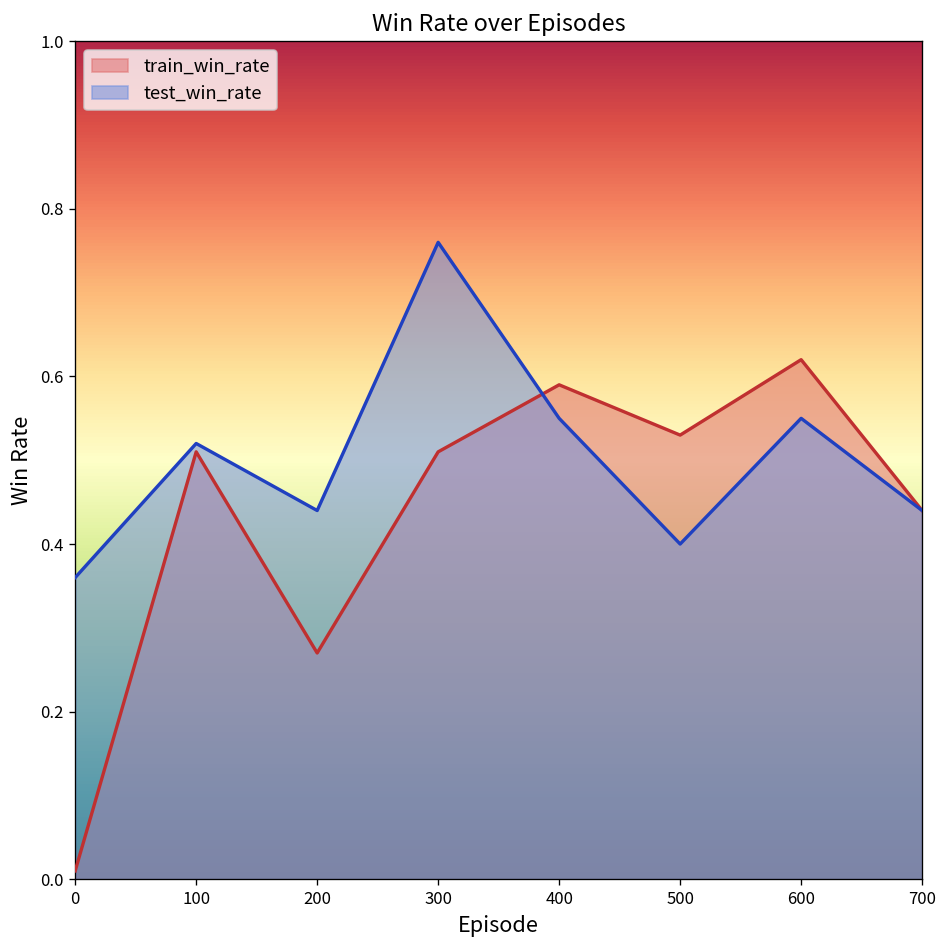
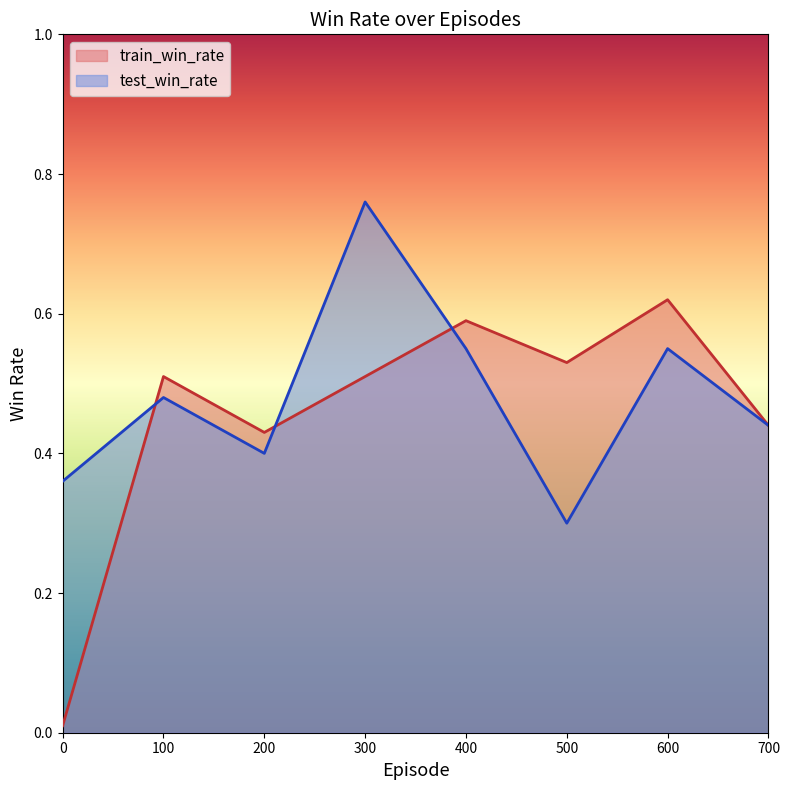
test_win_rate, 100: 0.52 -> 0.48
train_win_rate, 200: 0.27 -> 0.43
test_win_rate, 200: 0.44 -> 0.40
test_win_rate, 500: 0.4 -> 0.3
